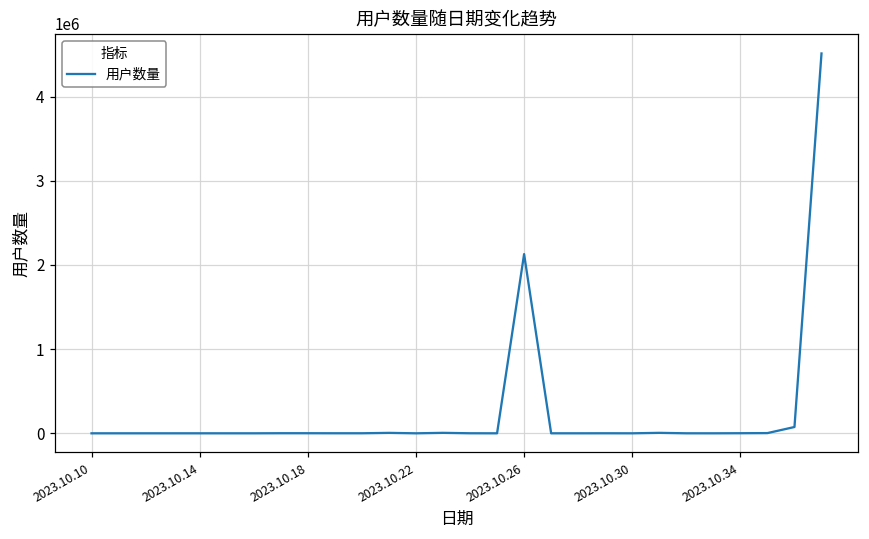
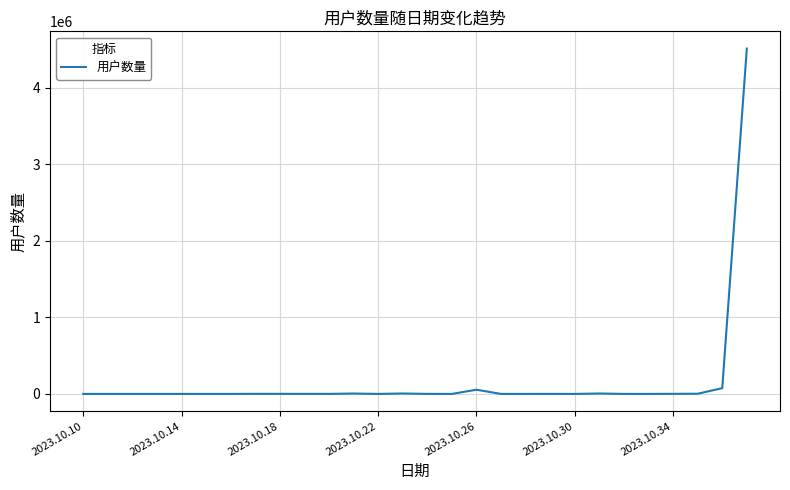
2023.10.26: 2100000 -> 100000
